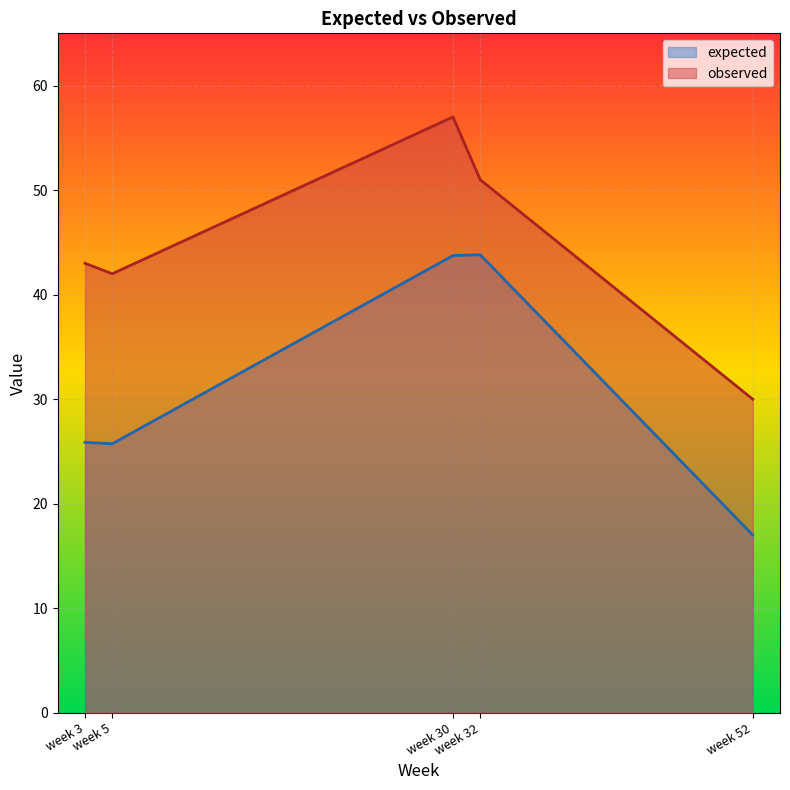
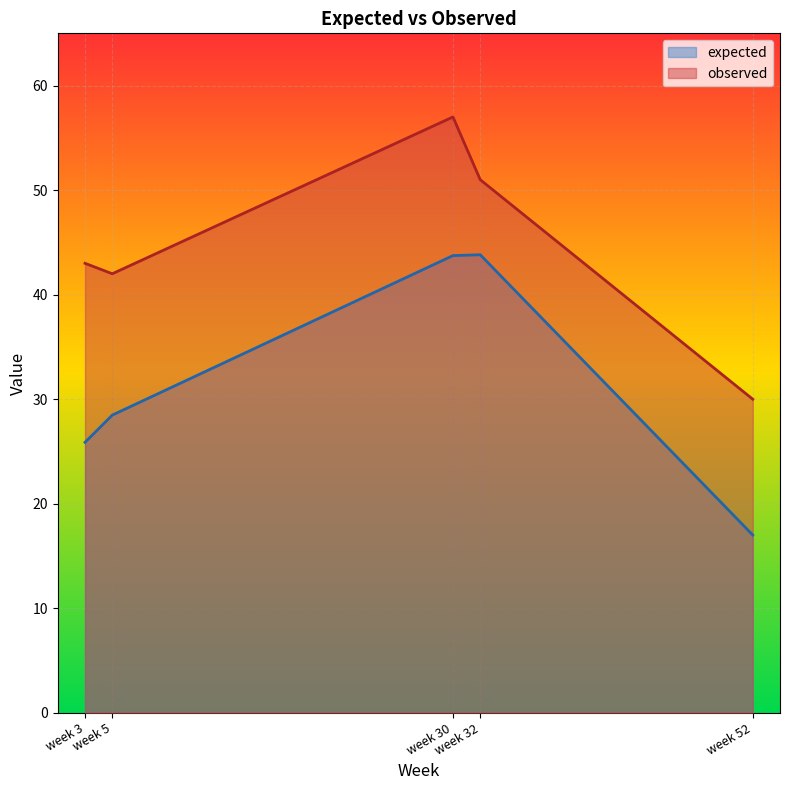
expected, week 5: 25.7 -> 28.5
